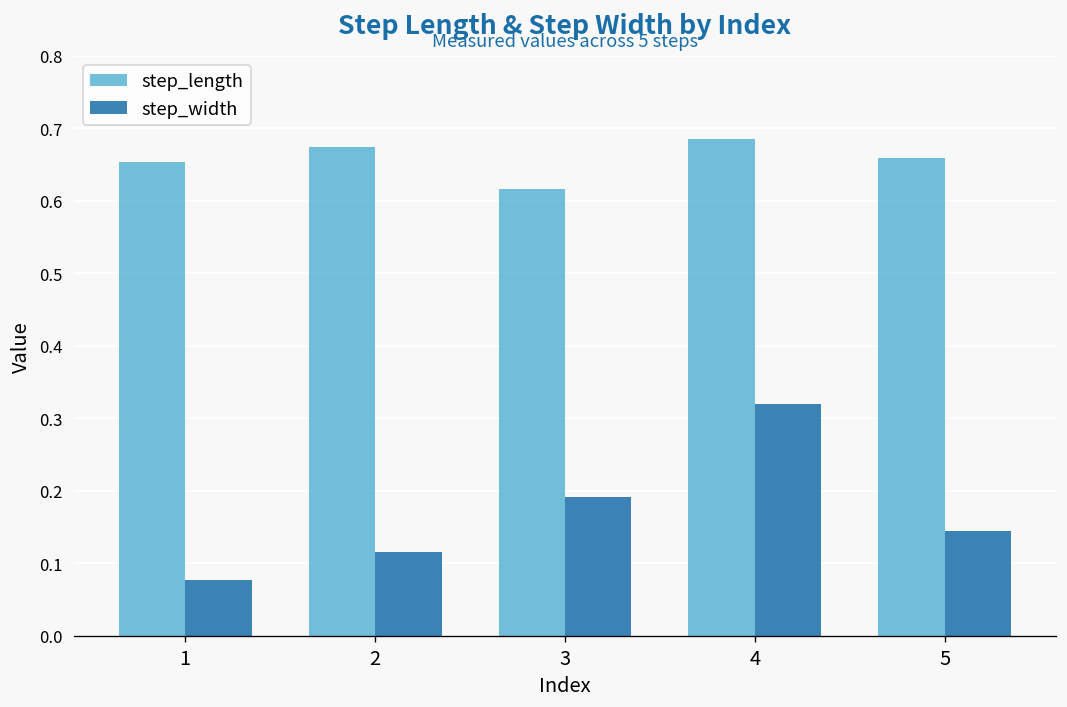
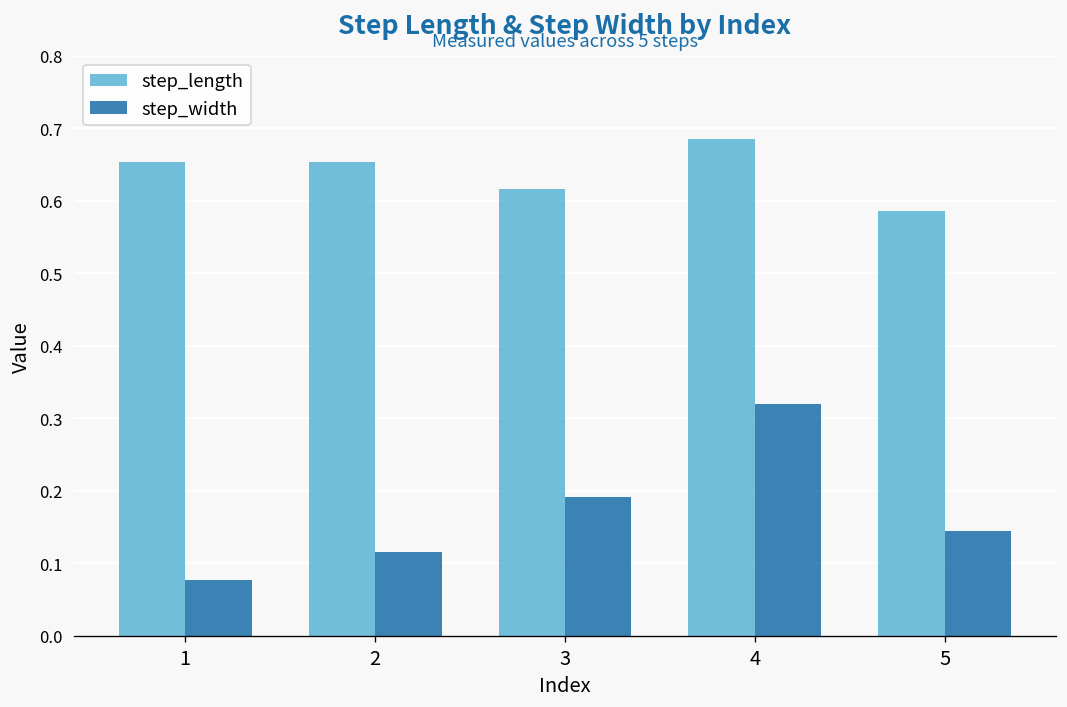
step_length, 2: 0.67 -> 0.65
step_length, 5: 0.66 -> 0.59
